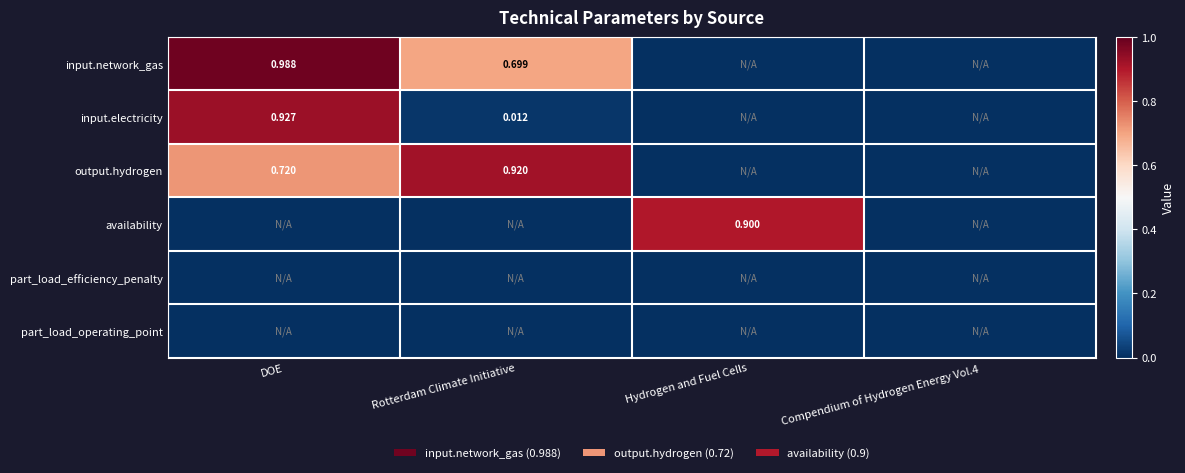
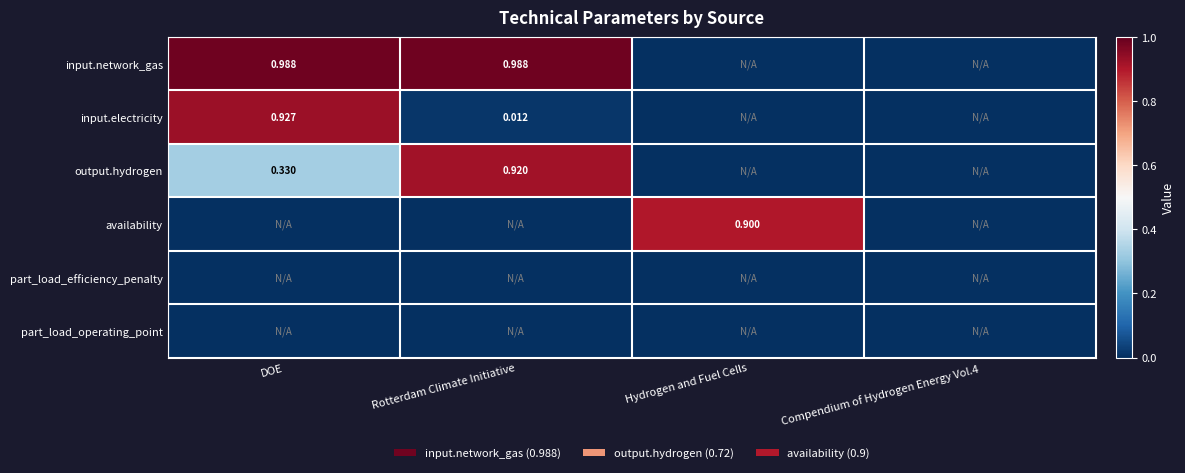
input.network_gas, Rotterdam Climate Initiative: 0.699 -> 0.988
output.hydrogen, DOE: 0.720 -> 0.330
